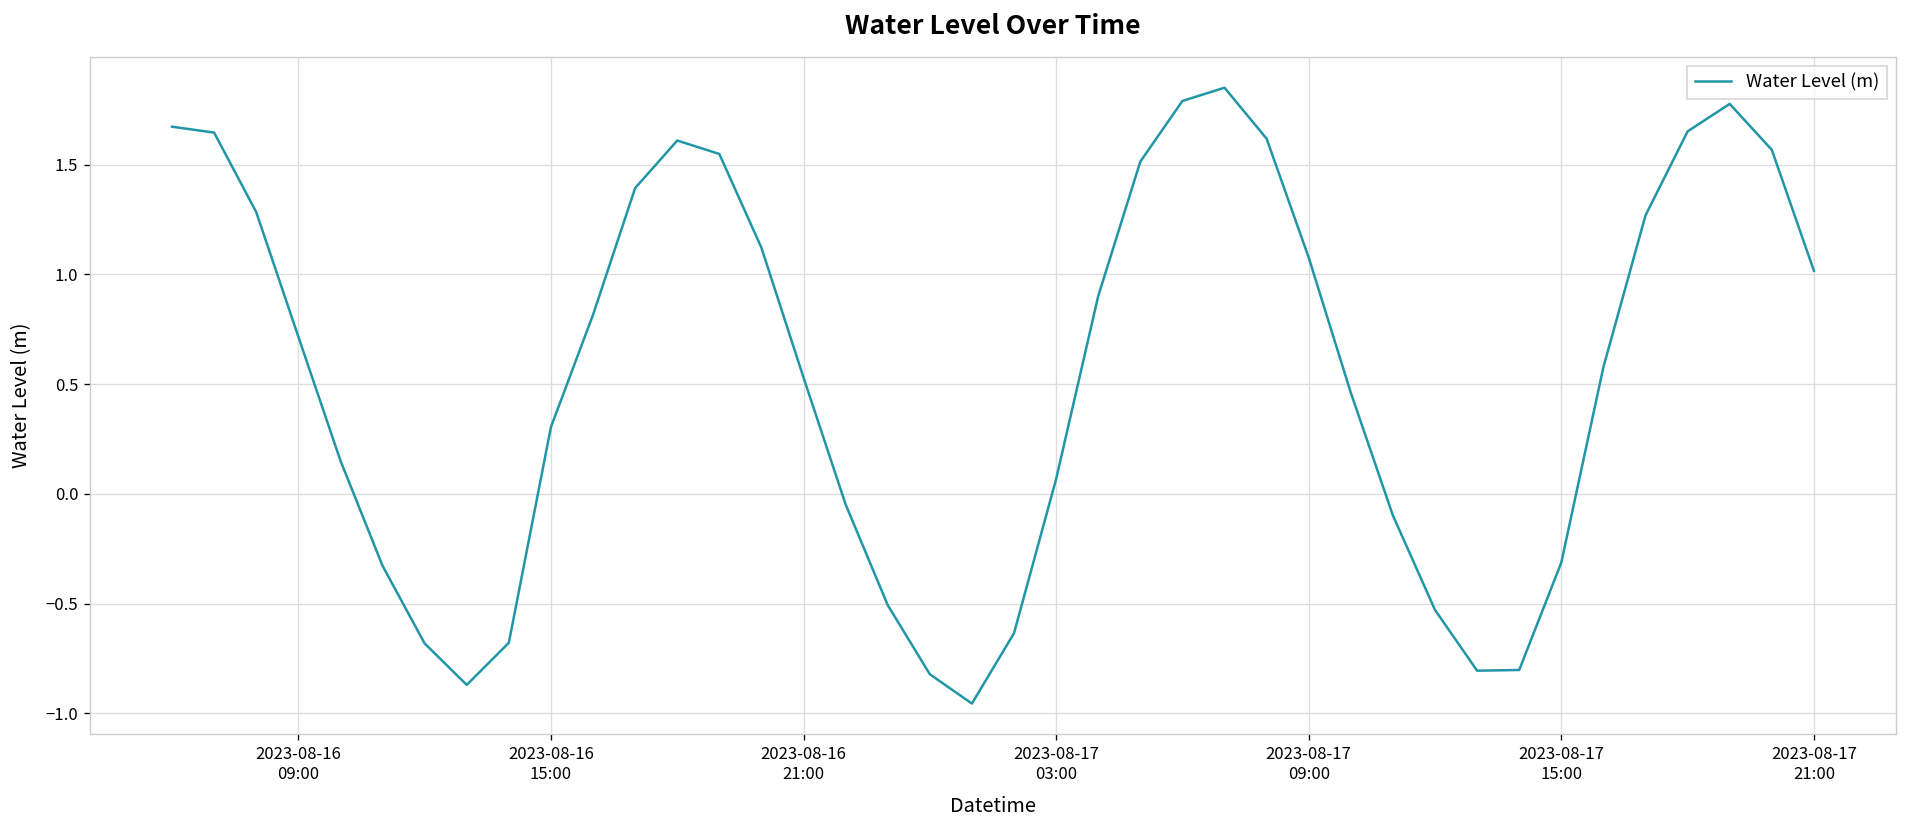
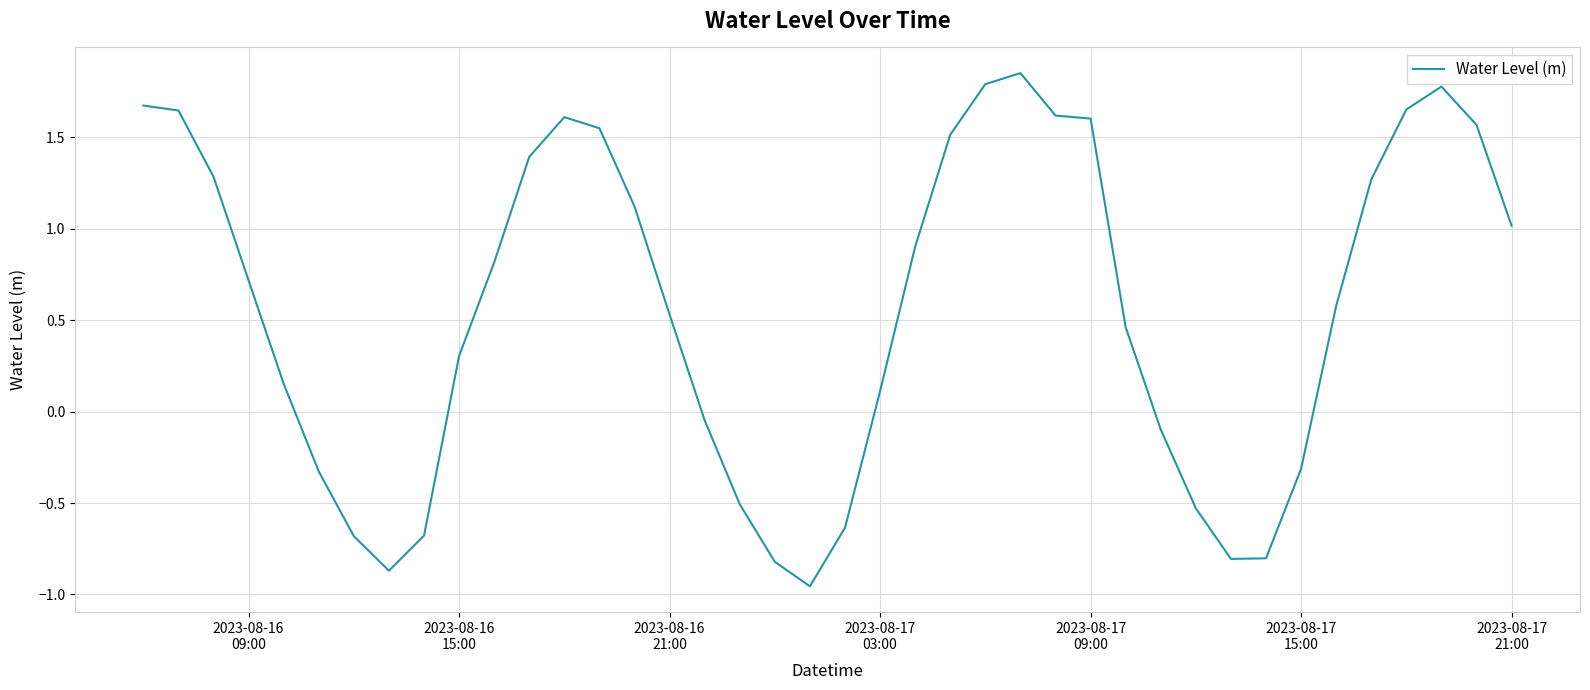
2023-08-17 03:00: 0.07 -> 0.11
2023-08-17 09:00: 1.08 -> 1.60
